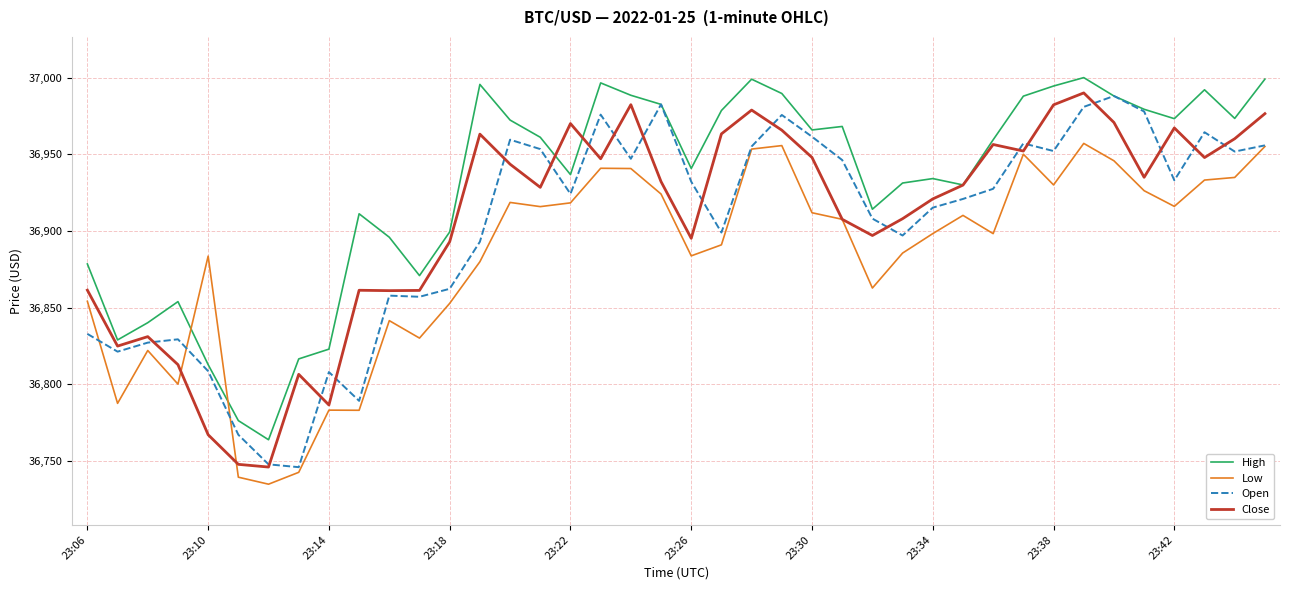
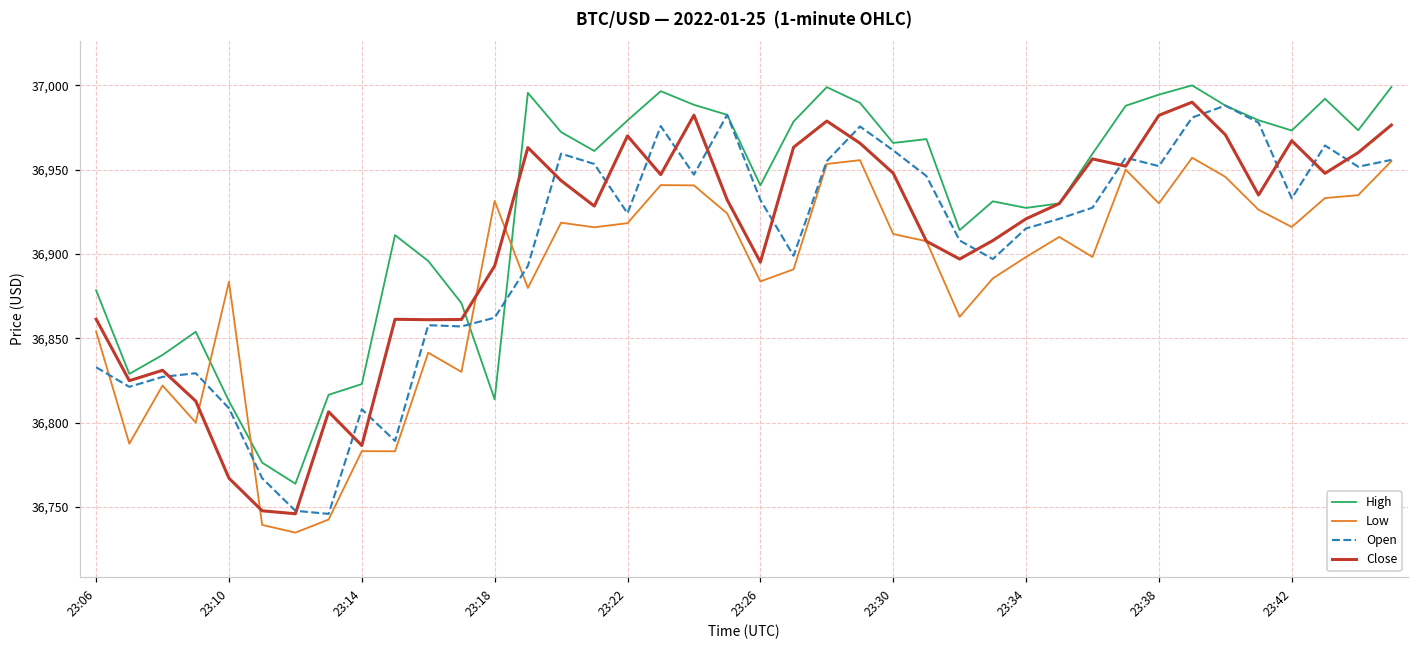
High, 23:18: 36,899 -> 36,814
Low, 23:18: 36,853 -> 36,931
High, 23:22: 36,937 -> 36,979
High, 23:34: 36,934 -> 36,927
